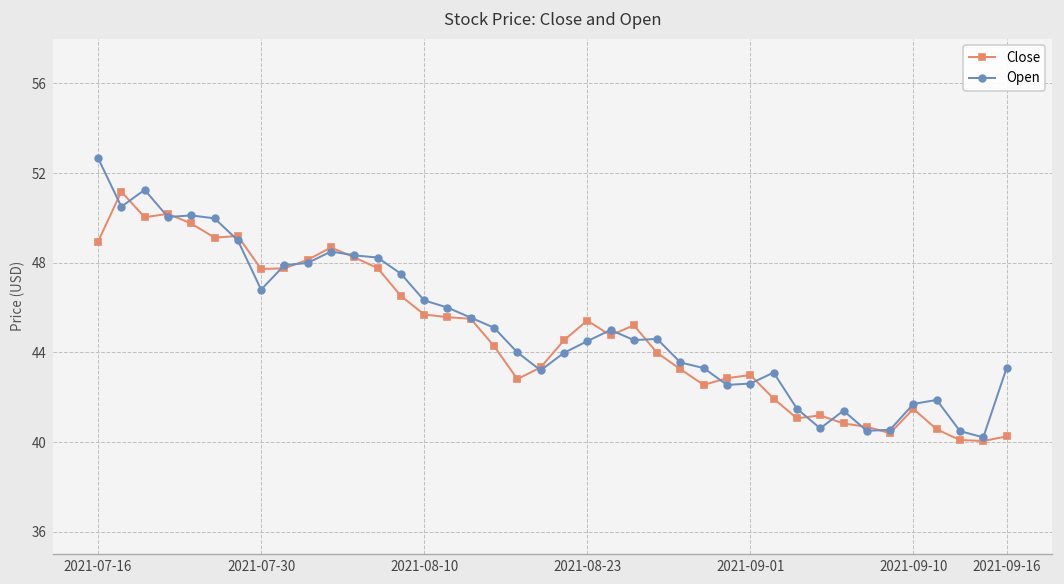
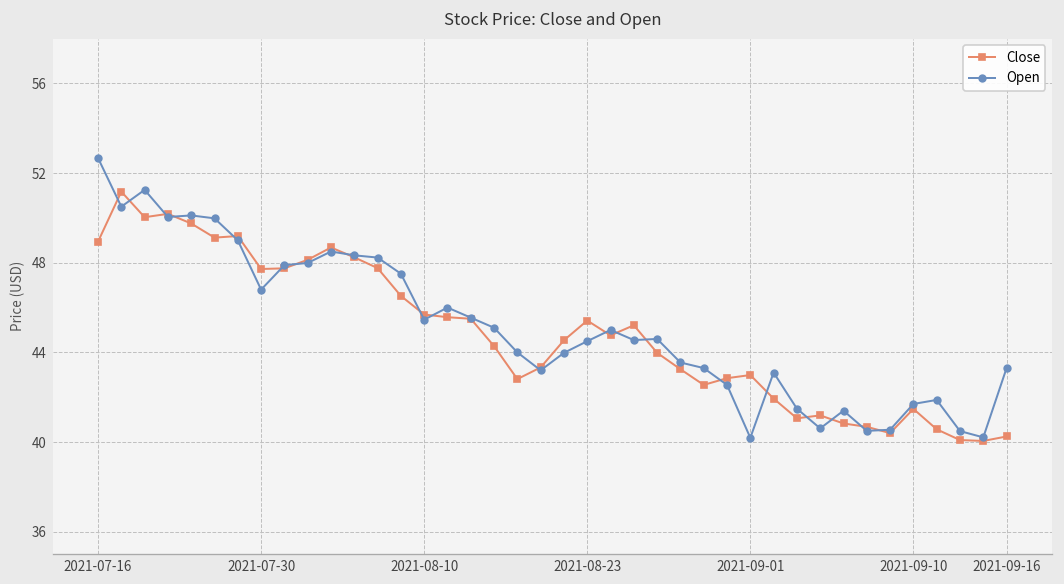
Open, 2021-08-10: 46.3 -> 45.5
Open, 2021-09-01: 42.6 -> 40.2
